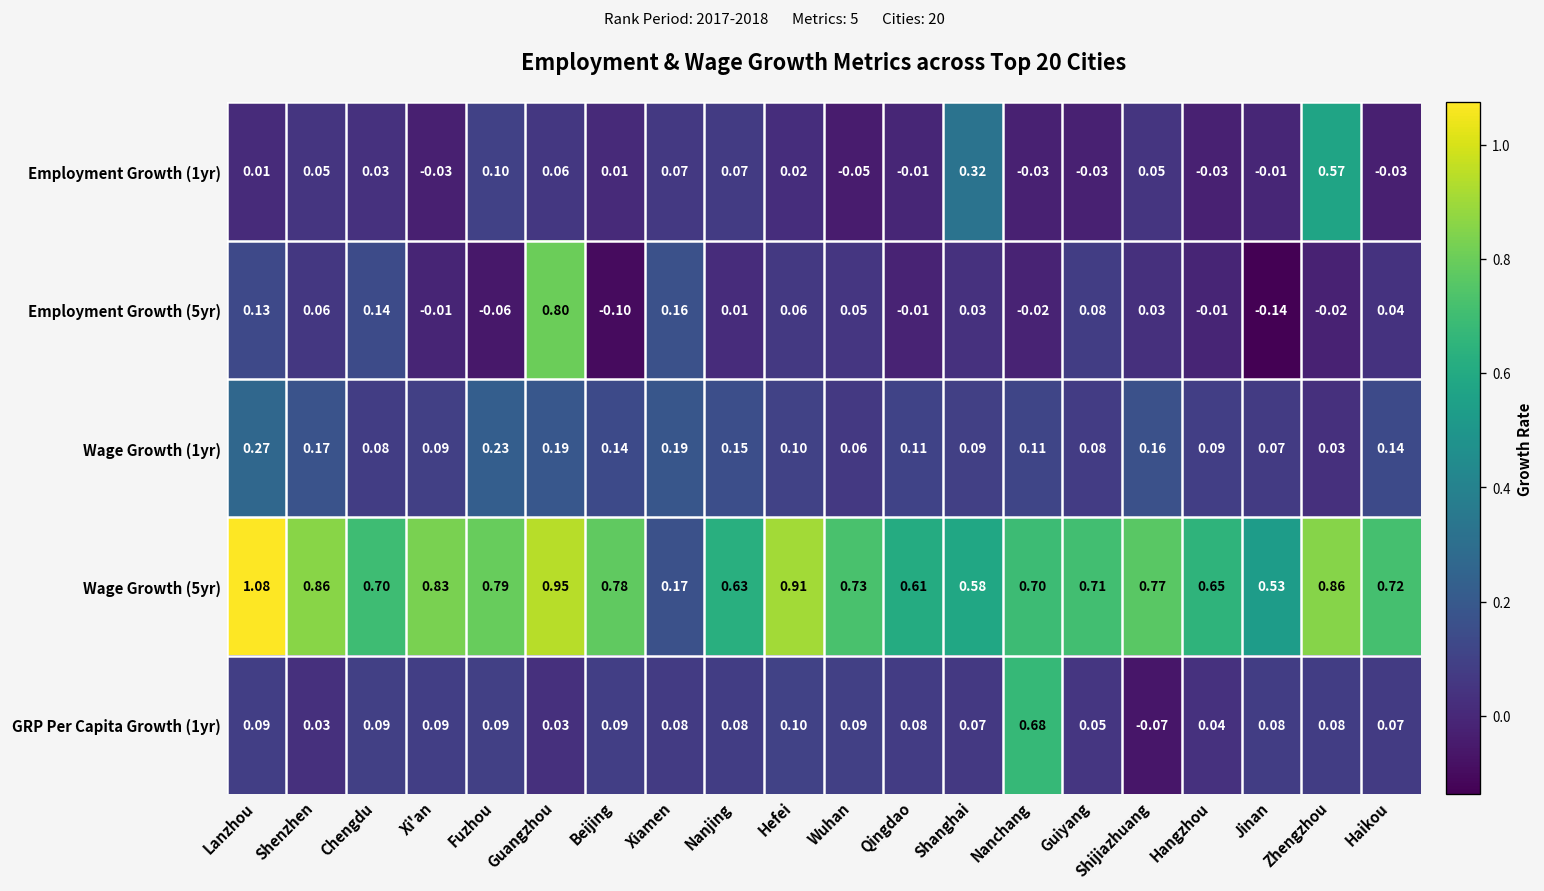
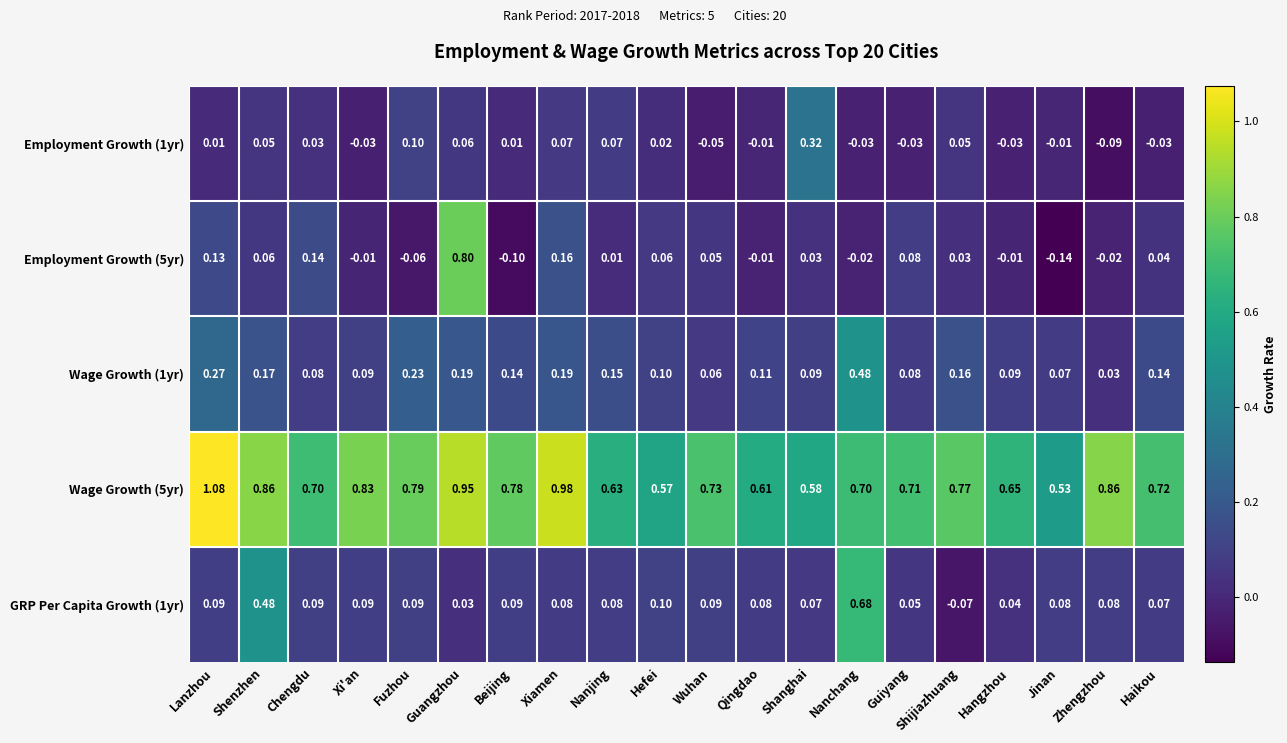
Employment Growth (1yr), Zhengzhou: 0.57 -> -0.09
Wage Growth (1yr), Nanchang: 0.11 -> 0.48
Wage Growth (5yr), Xiamen: 0.17 -> 0.98
Wage Growth (5yr), Hefei: 0.91 -> 0.57
GRP Per Capita Growth (1yr), Shenzhen: 0.03 -> 0.48
